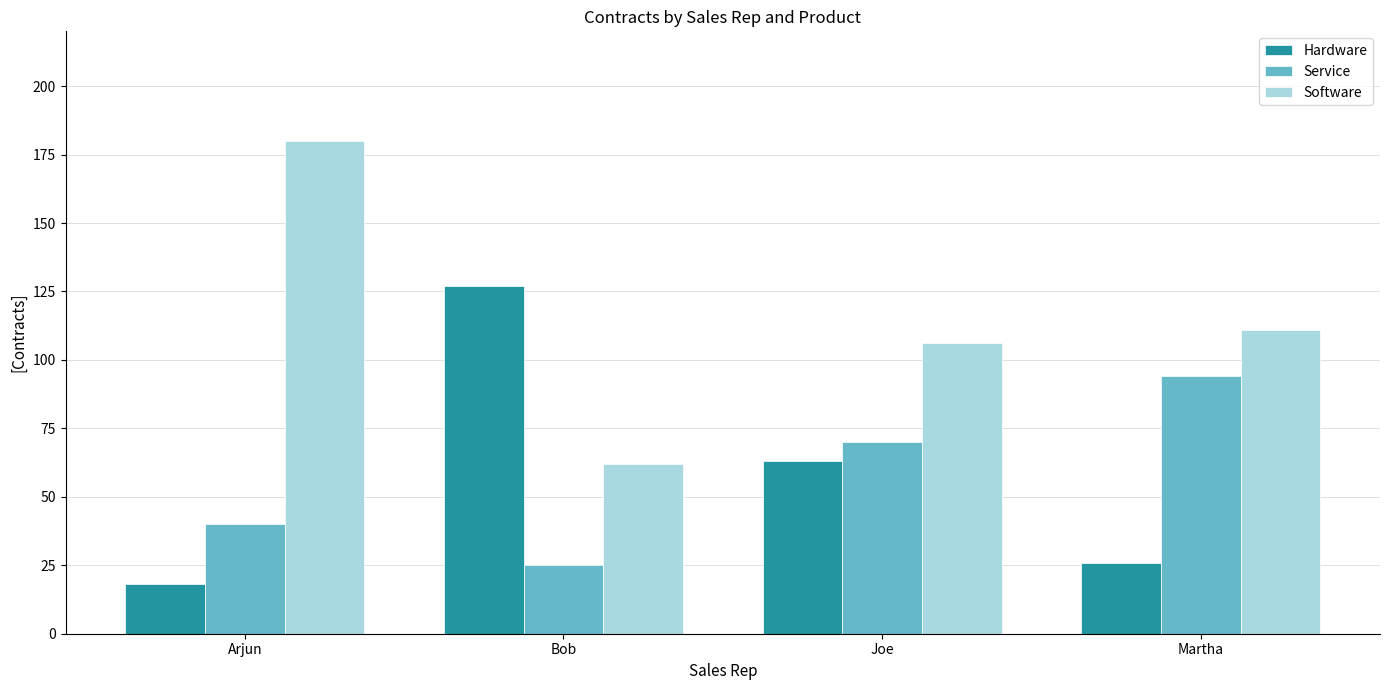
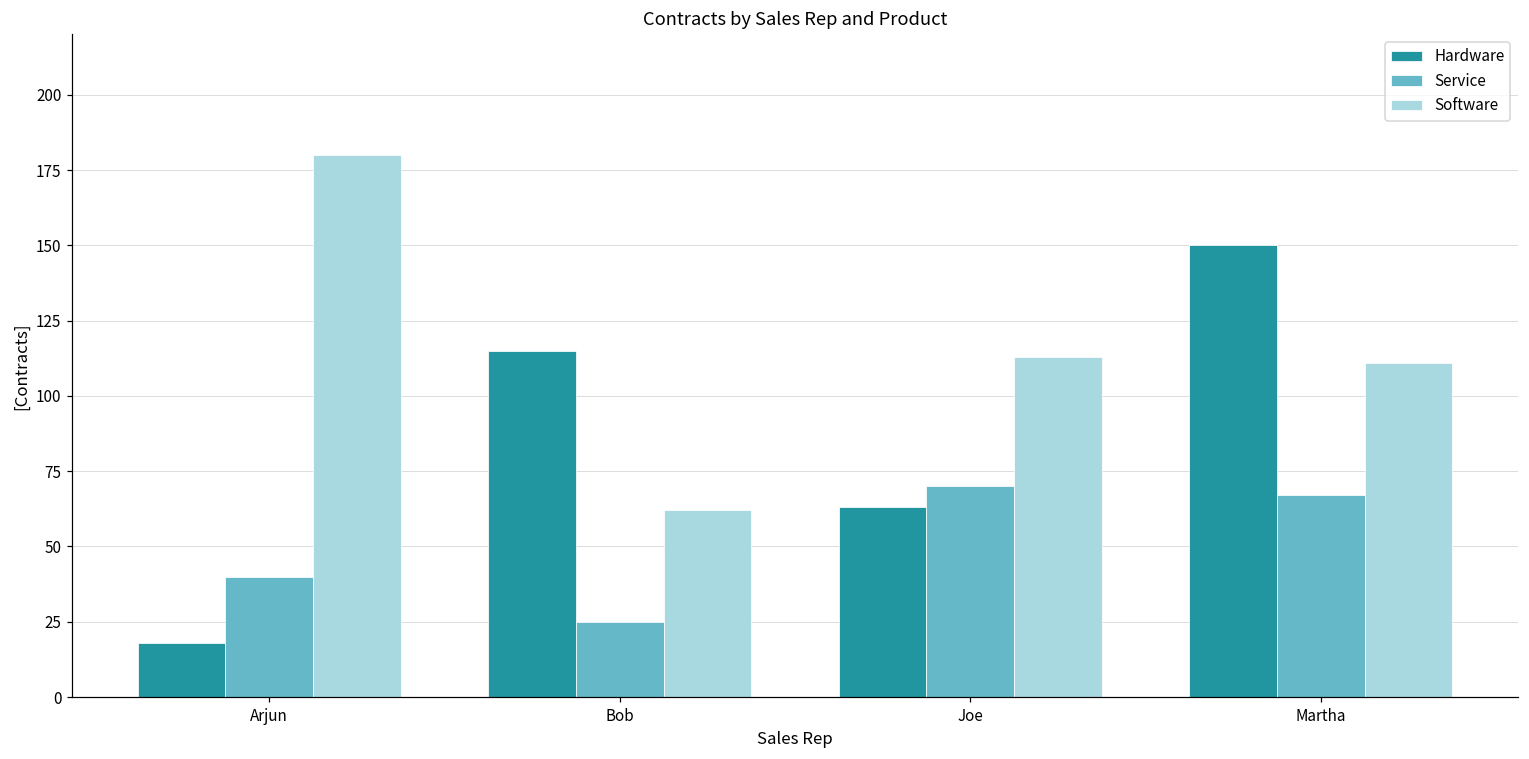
Hardware, Bob: 127 -> 115
Software, Joe: 106 -> 113
Hardware, Martha: 26 -> 150
Service, Martha: 94 -> 67
